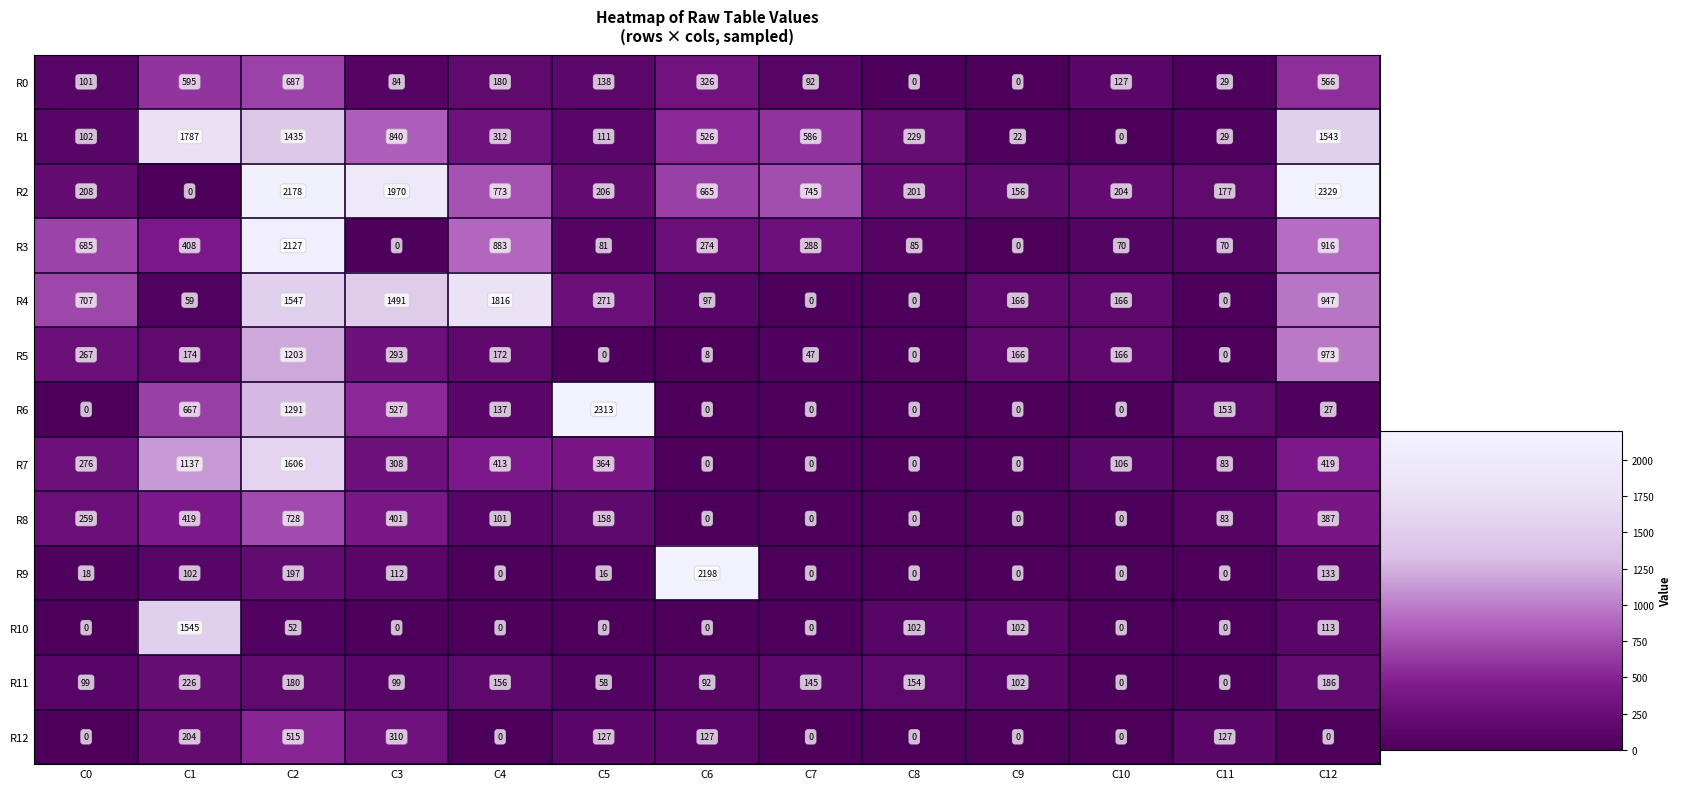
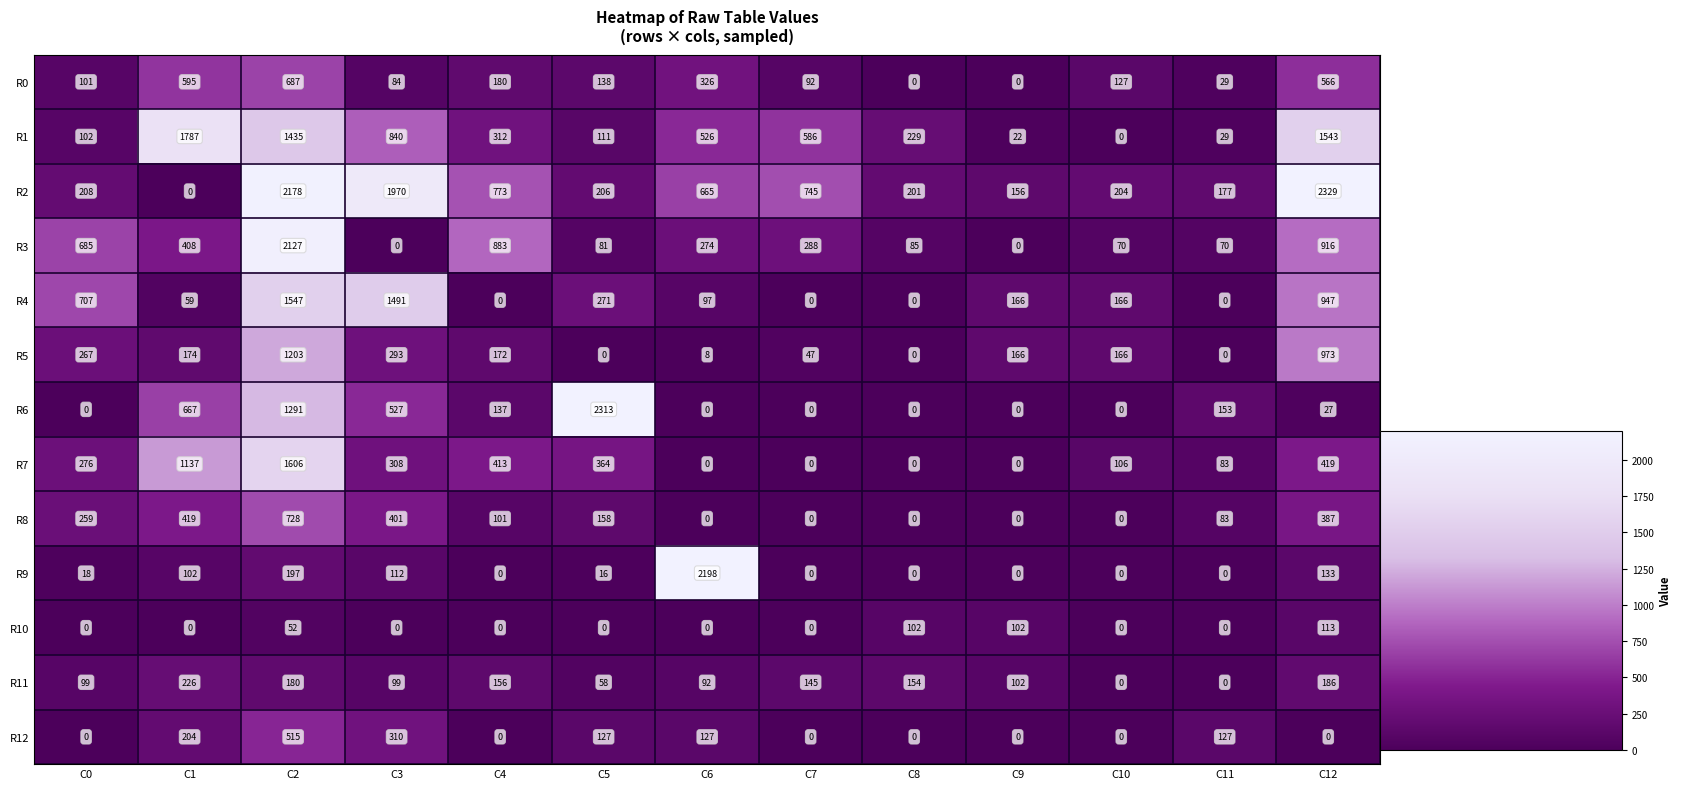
R4, C4: 1816 -> 0
R10, C1: 1545 -> 0
